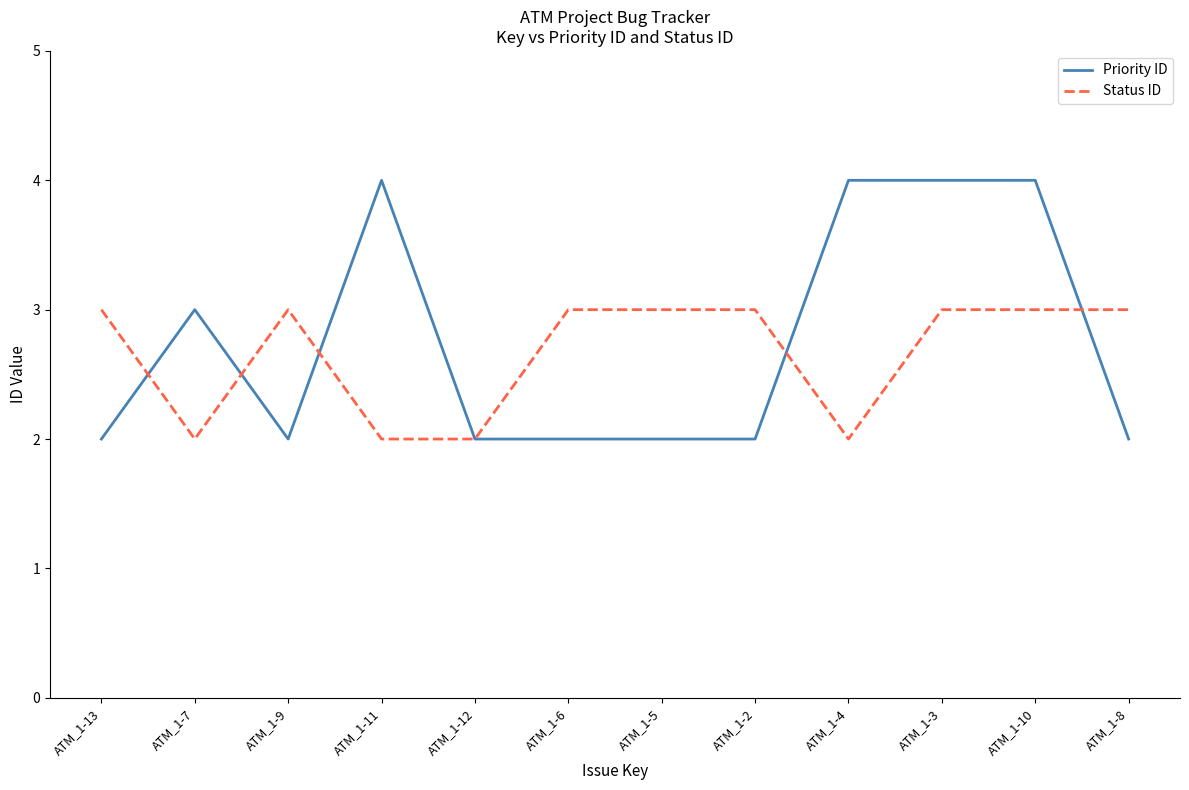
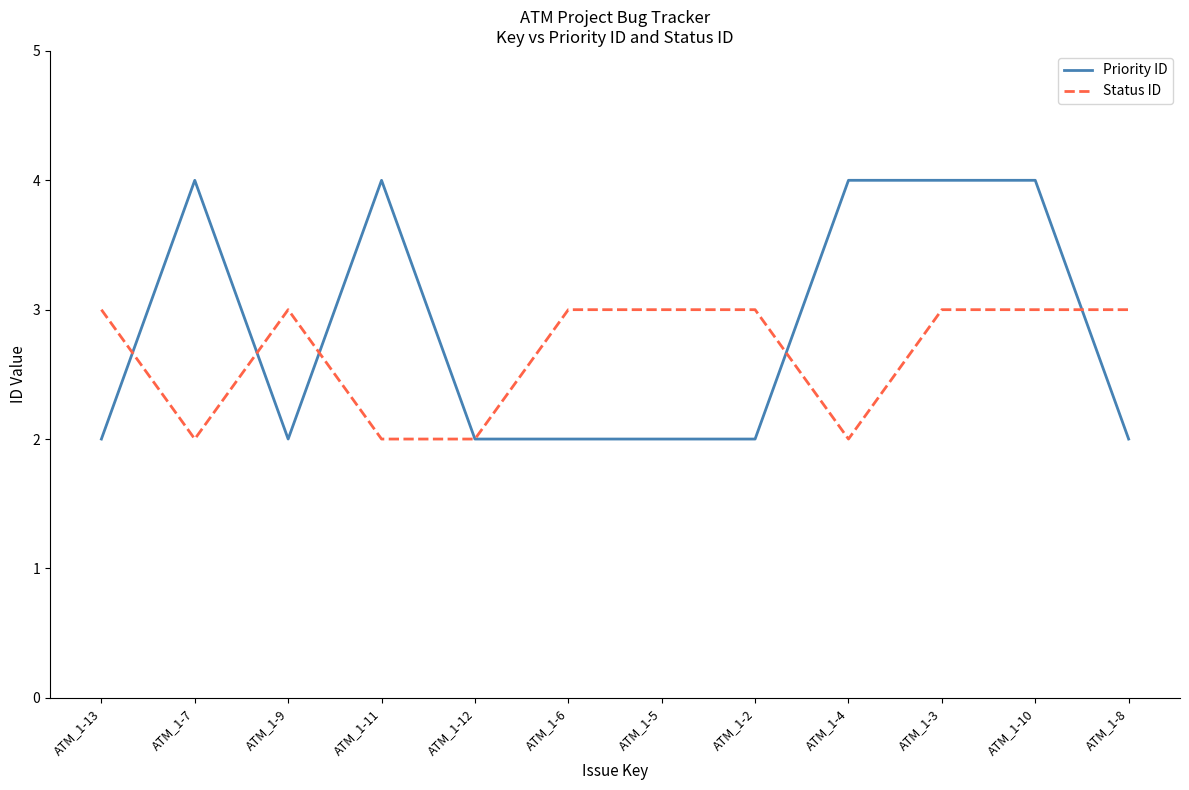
Priority ID, ATM_1-7: 3 -> 4
